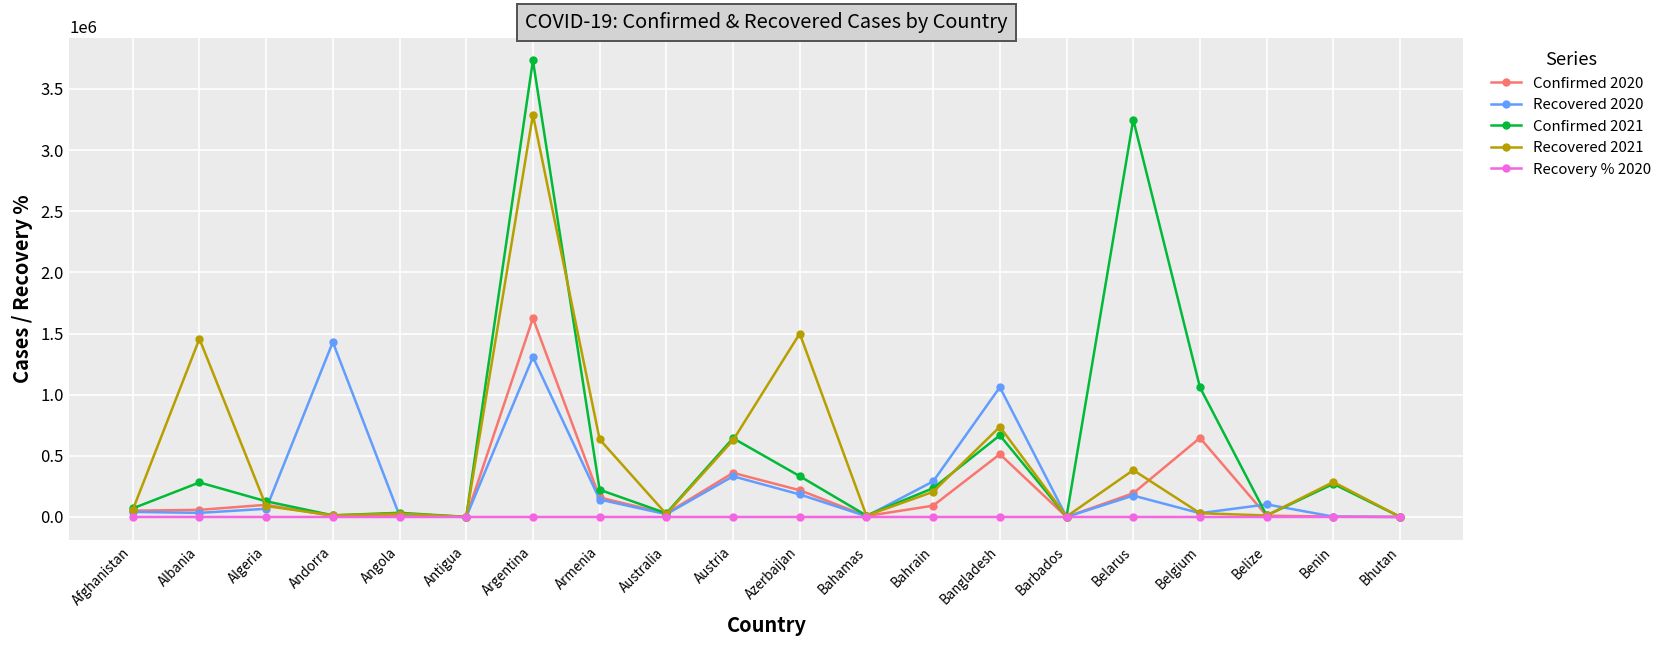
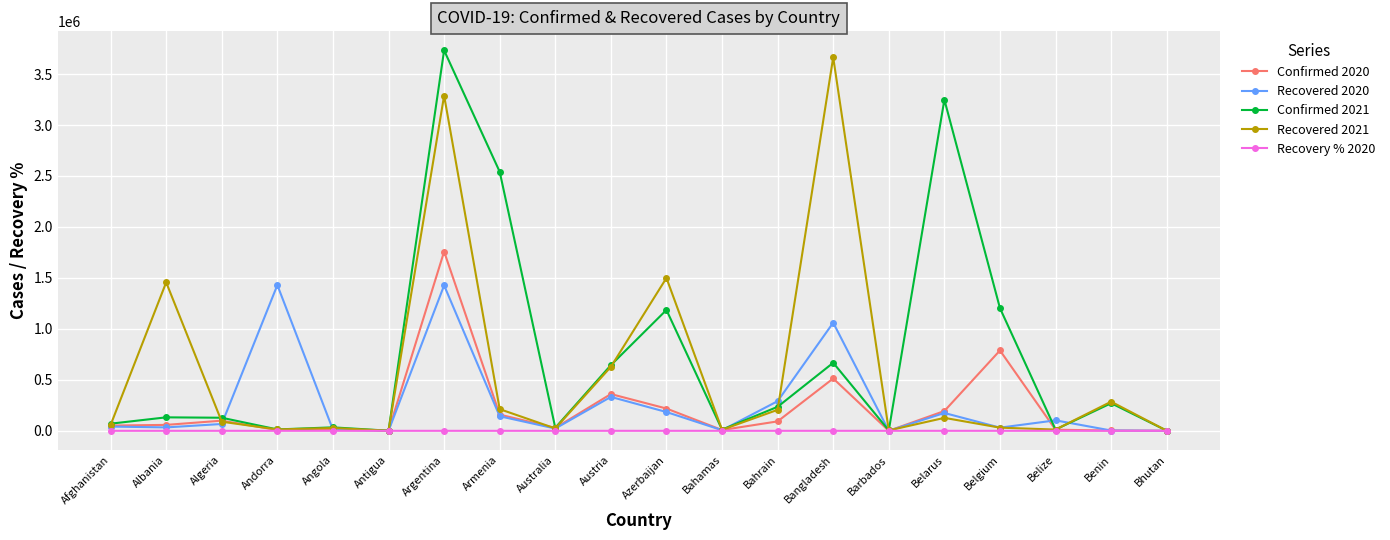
Confirmed 2021, Albania: 280000 -> 130000
Confirmed 2020, Argentina: 1630000 -> 1760000
Recovered 2020, Argentina: 1310000 -> 1430000
Confirmed 2021, Armenia: 220000 -> 2540000
Recovered 2021, Armenia: 630000 -> 210000
Confirmed 2021, Azerbaijan: 330000 -> 1190000
Recovered 2021, Bangladesh: 740000 -> 3660000
Recovered 2021, Belarus: 380000 -> 130000
Confirmed 2020, Belgium: 650000 -> 790000
Confirmed 2021, Belgium: 1060000 -> 1200000
